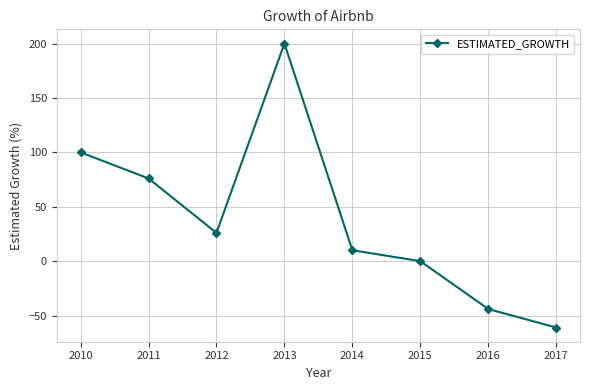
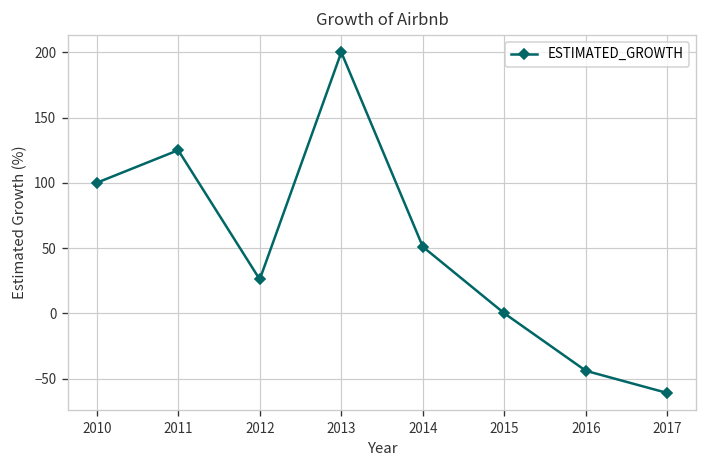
2011: 76 -> 125
2014: 10 -> 51
